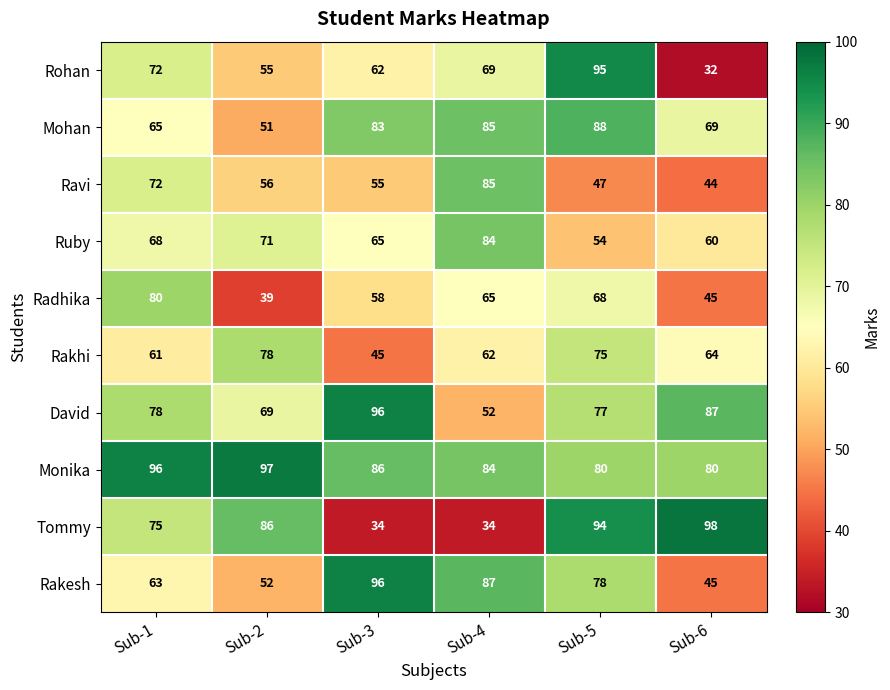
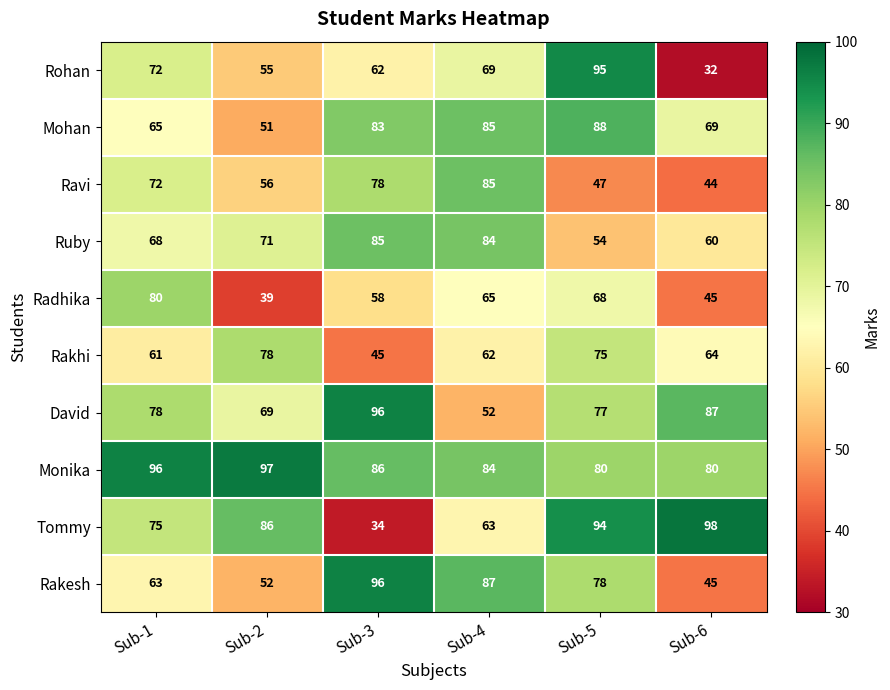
Ravi, Sub-3: 55 -> 78
Ruby, Sub-3: 65 -> 85
Tommy, Sub-4: 34 -> 63
